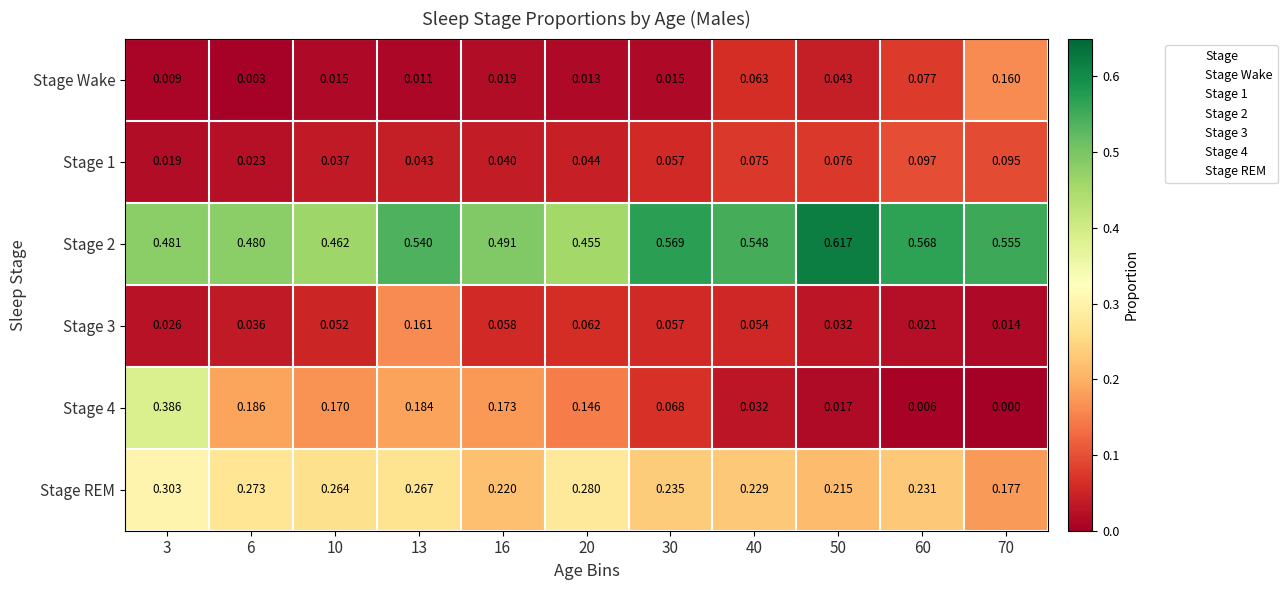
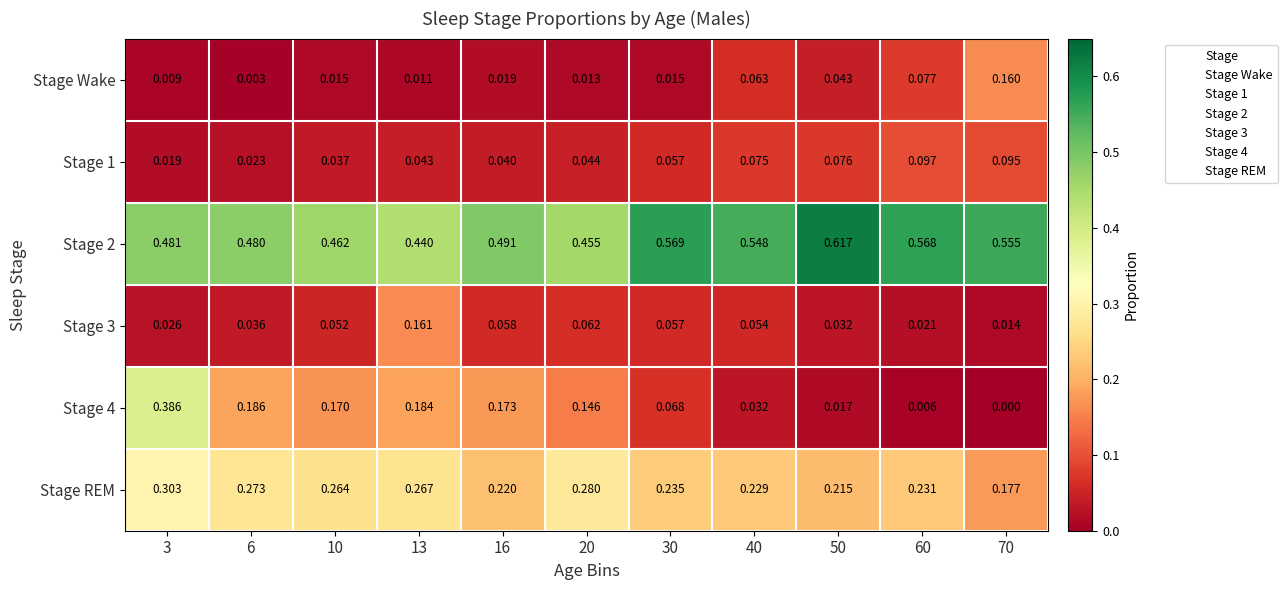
Stage 2, 13: 0.540 -> 0.440
